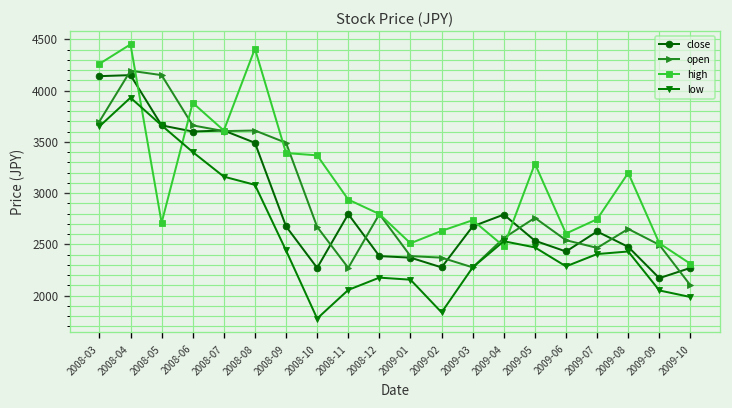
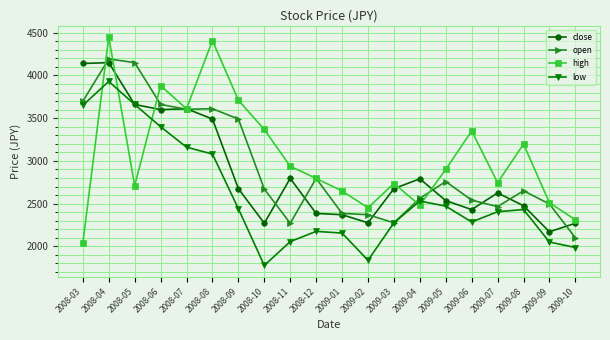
high, 2008-03: 4300 -> 2000
high, 2008-09: 3400 -> 3700
high, 2009-01: 2500 -> 2600
high, 2009-02: 2600 -> 2500
high, 2009-05: 3300 -> 2900
high, 2009-06: 2600 -> 3400
